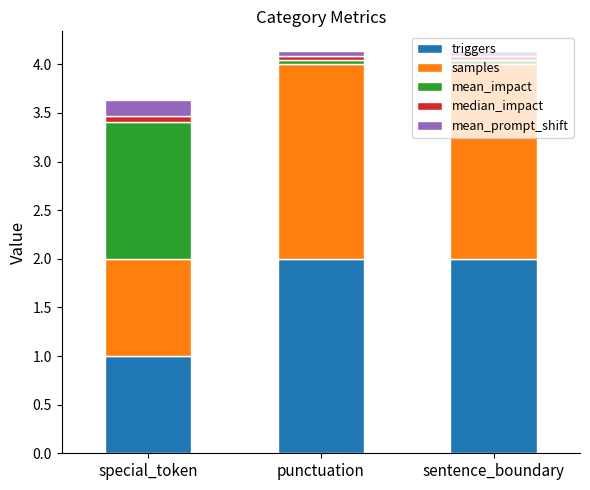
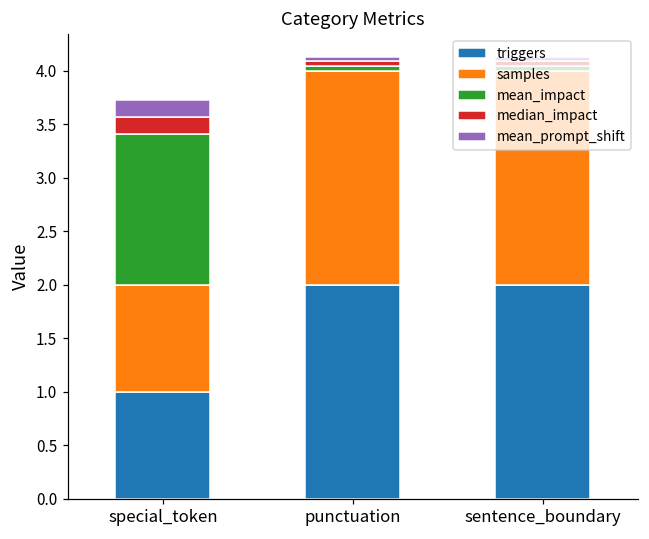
median_impact, special_token: 0.1 -> 0.2
